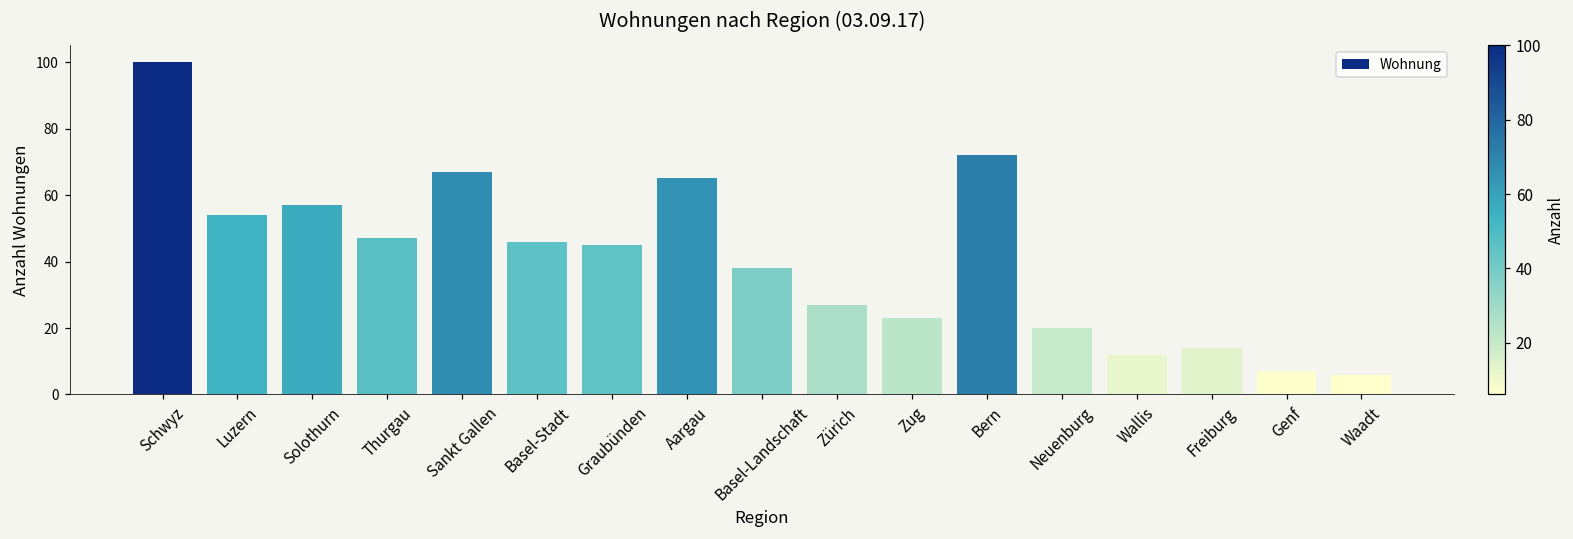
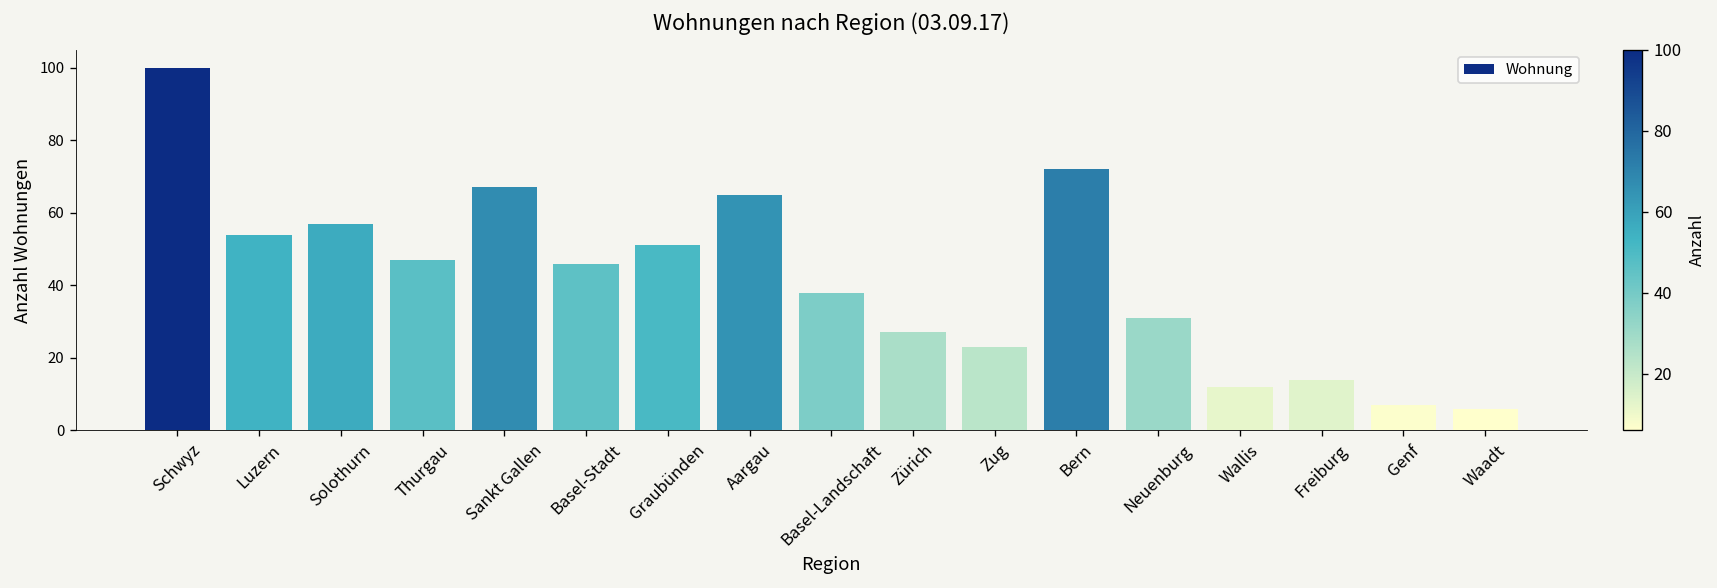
Graubünden: 45 -> 51
Neuenburg: 20 -> 31
